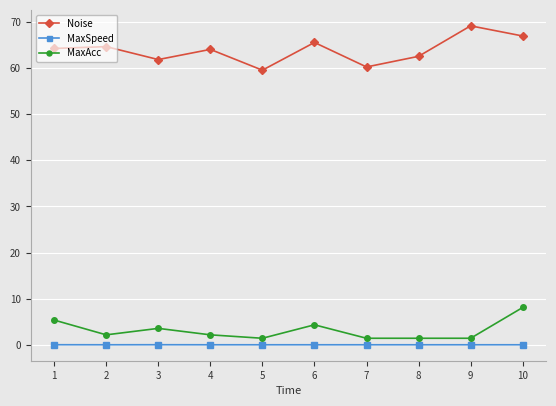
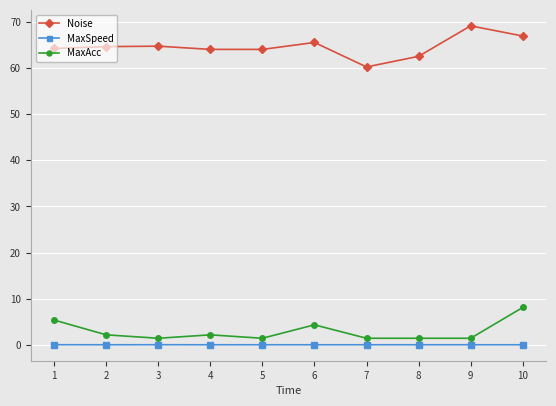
Noise, 3: 62 -> 65
MaxAcc, 3: 4 -> 1
Noise, 5: 60 -> 64
